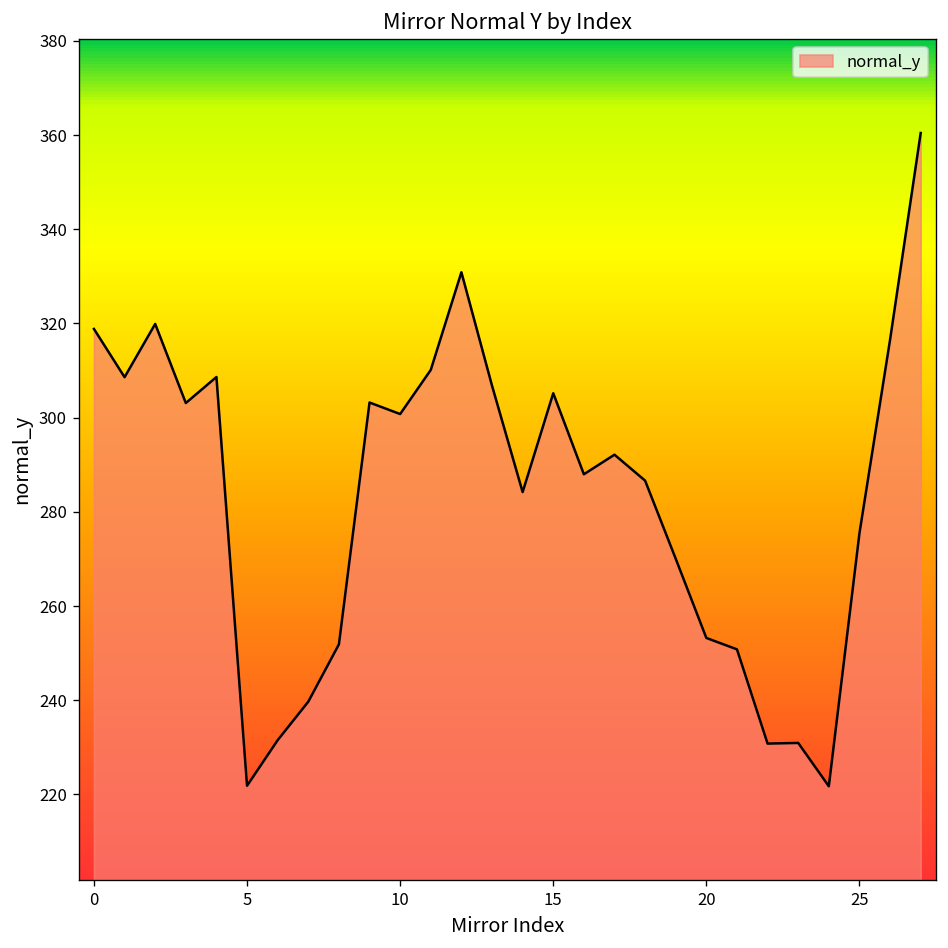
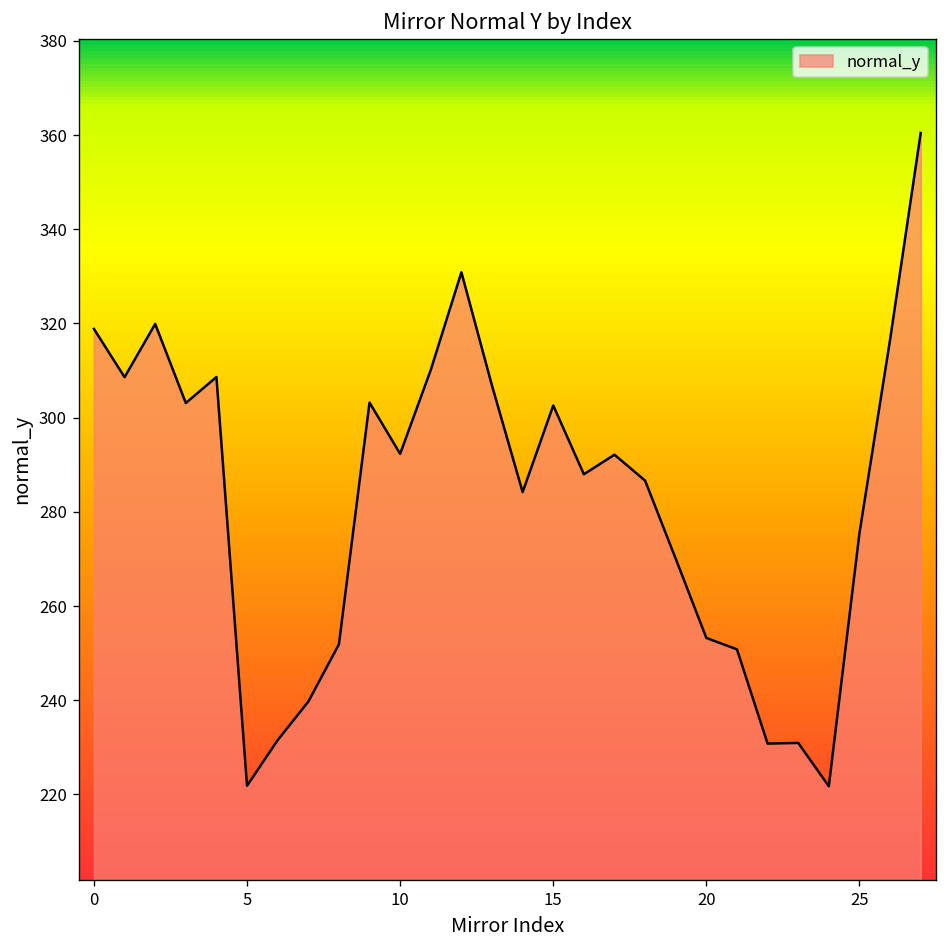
10: 301 -> 292
15: 305 -> 303
